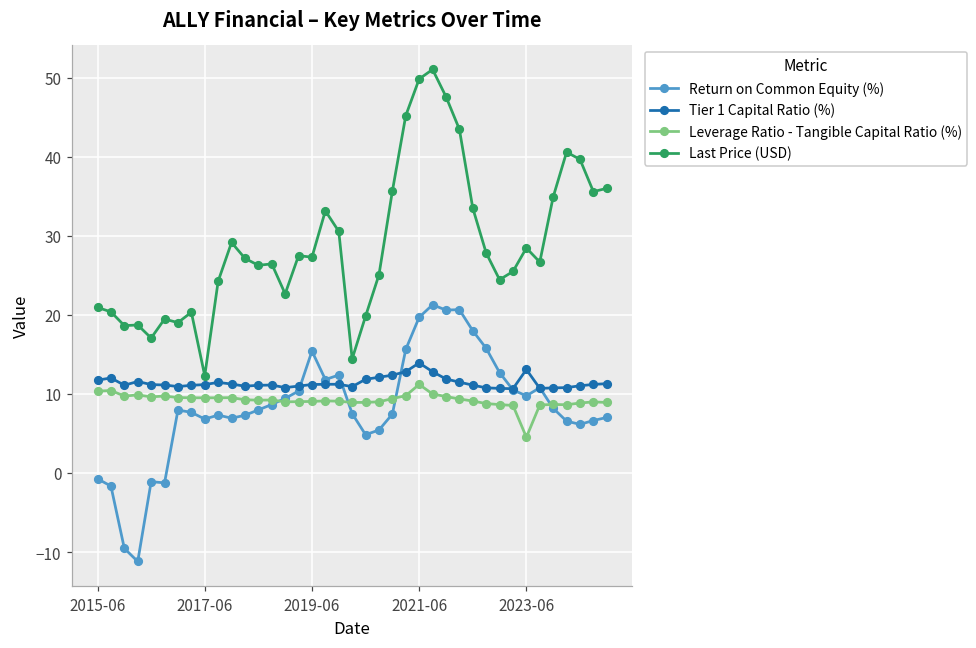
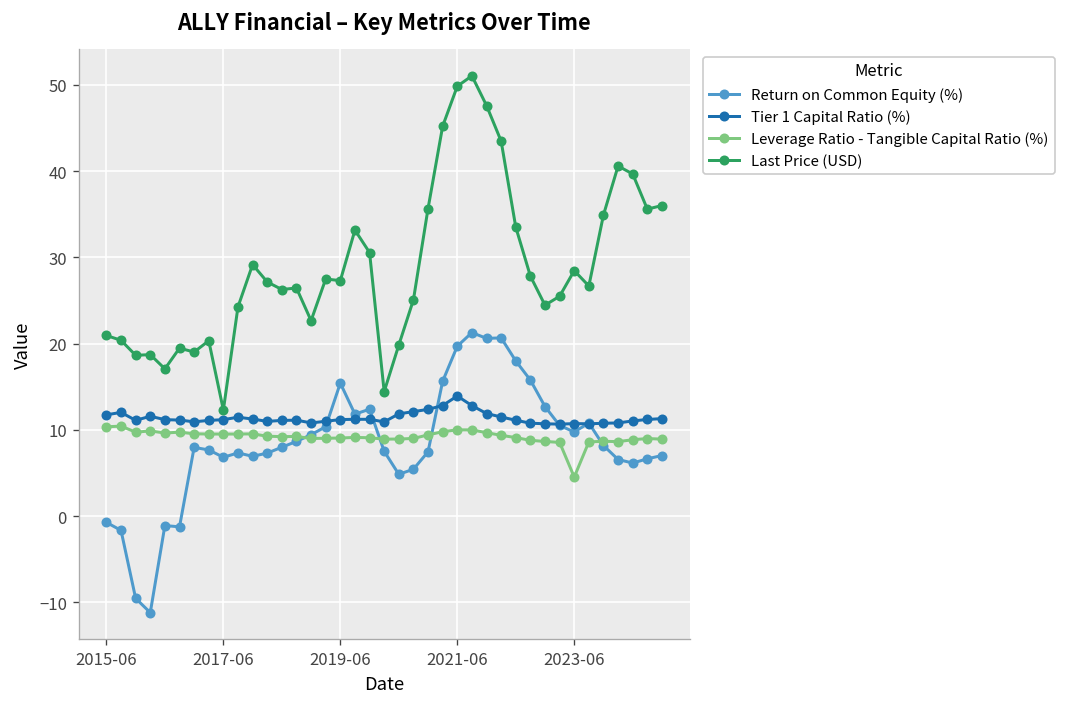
Leverage Ratio - Tangible Capital Ratio (%), 2021-06: 11 -> 10
Tier 1 Capital Ratio (%), 2023-06: 13 -> 11
